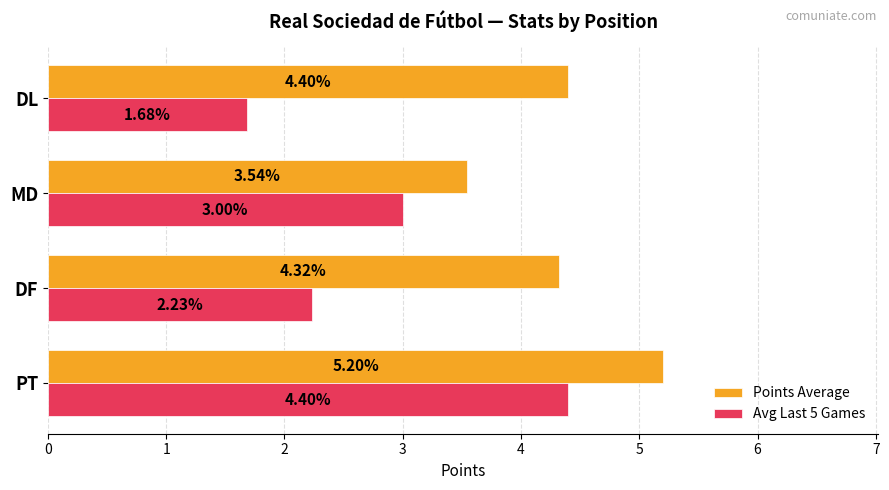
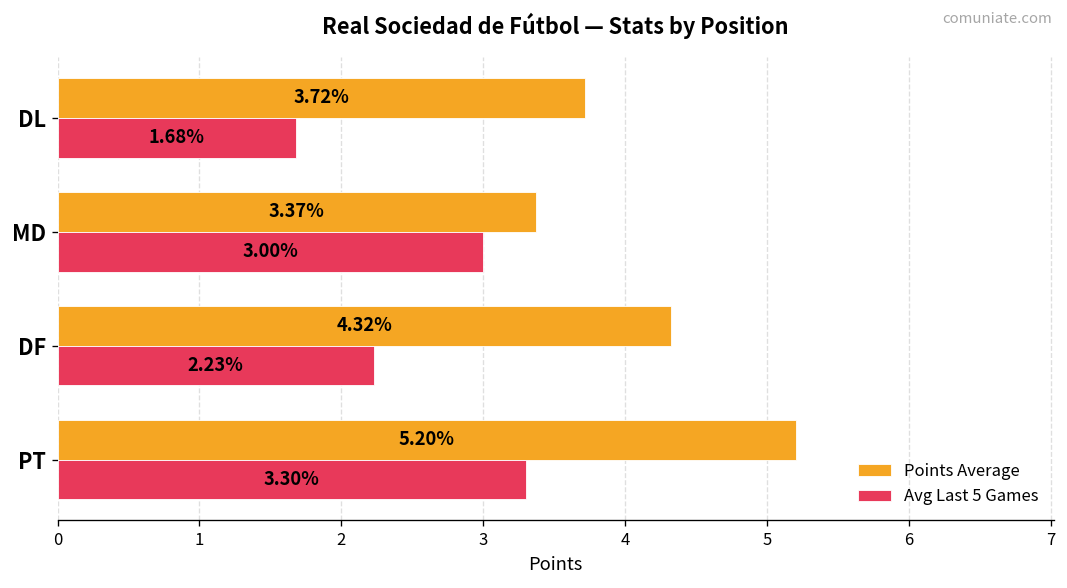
Points Average, DL: 4.40% -> 3.72%
Points Average, MD: 3.54% -> 3.37%
Avg Last 5 Games, PT: 4.40% -> 3.30%
